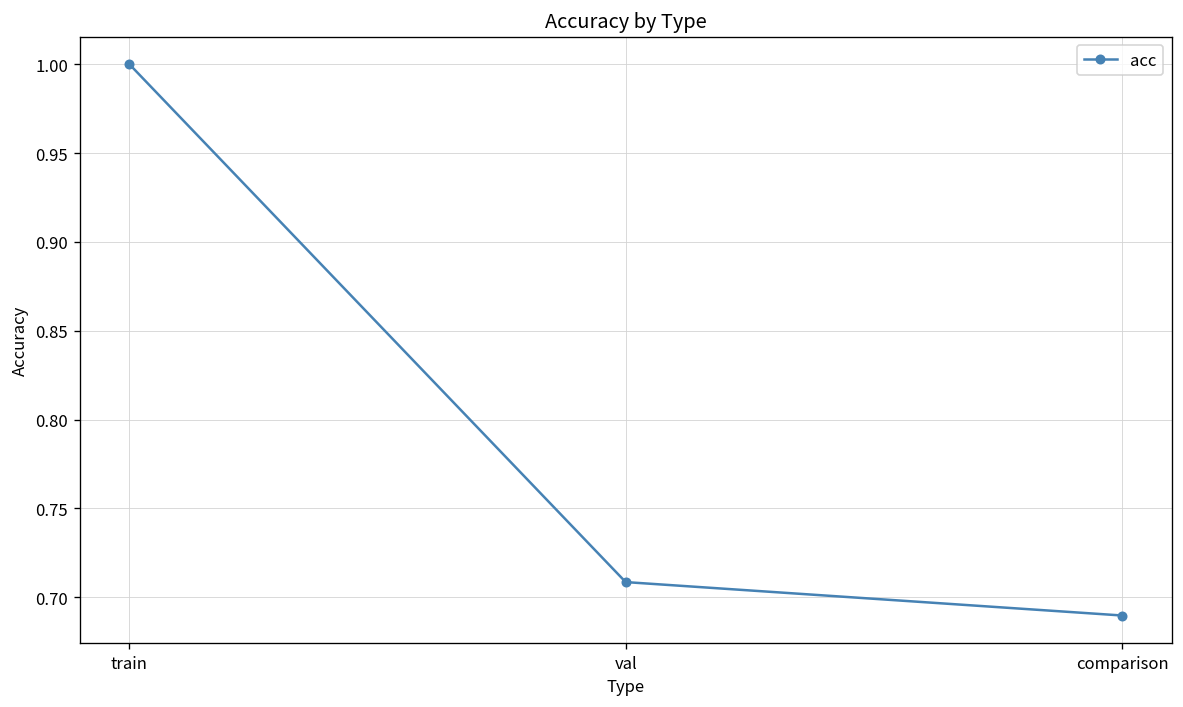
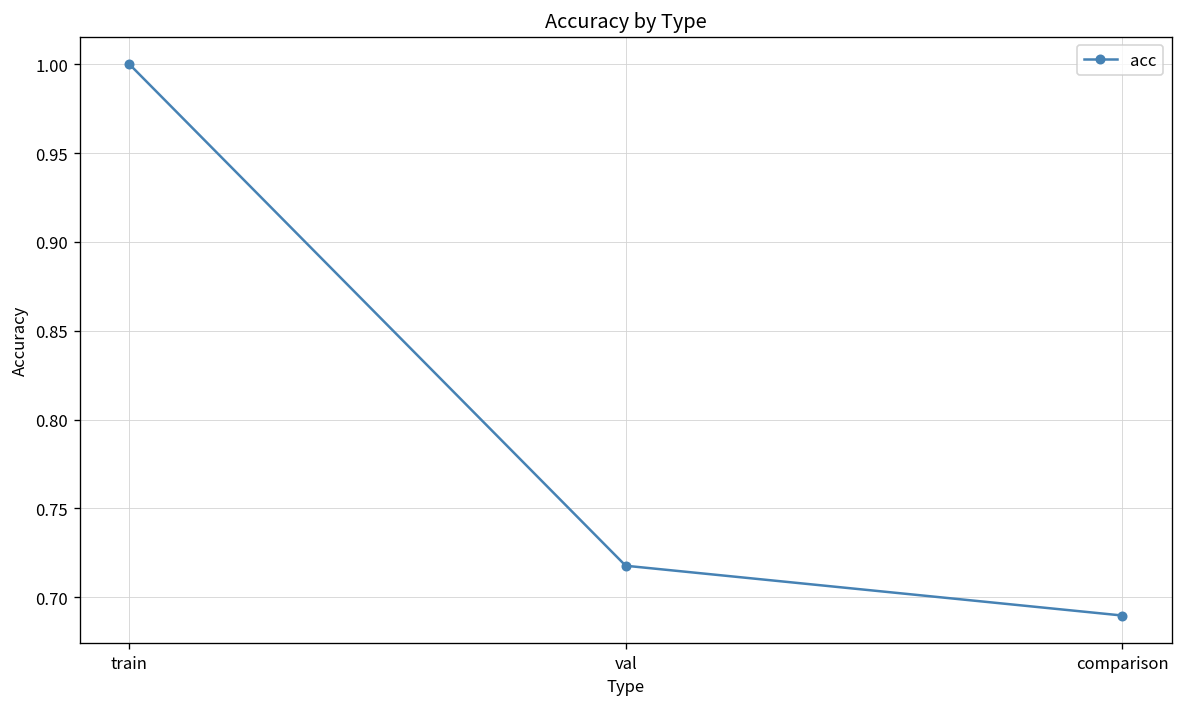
val: 0.709 -> 0.718
